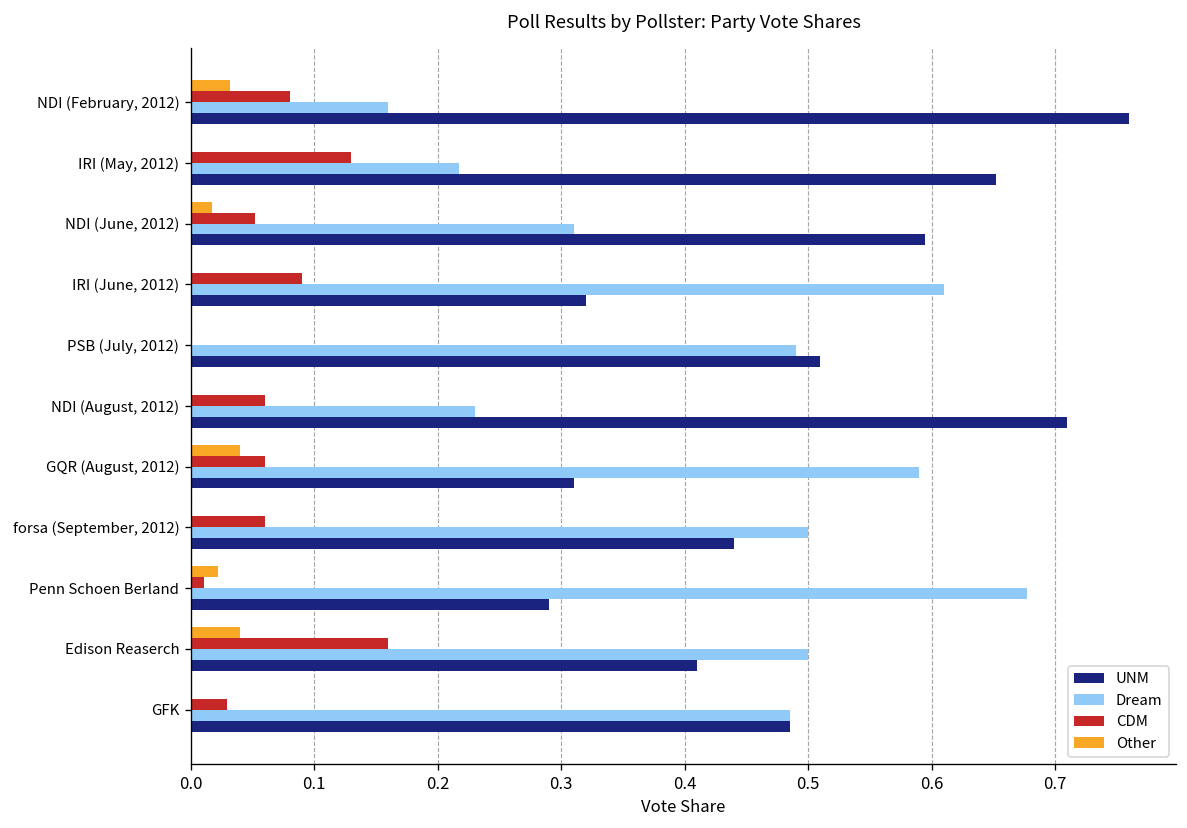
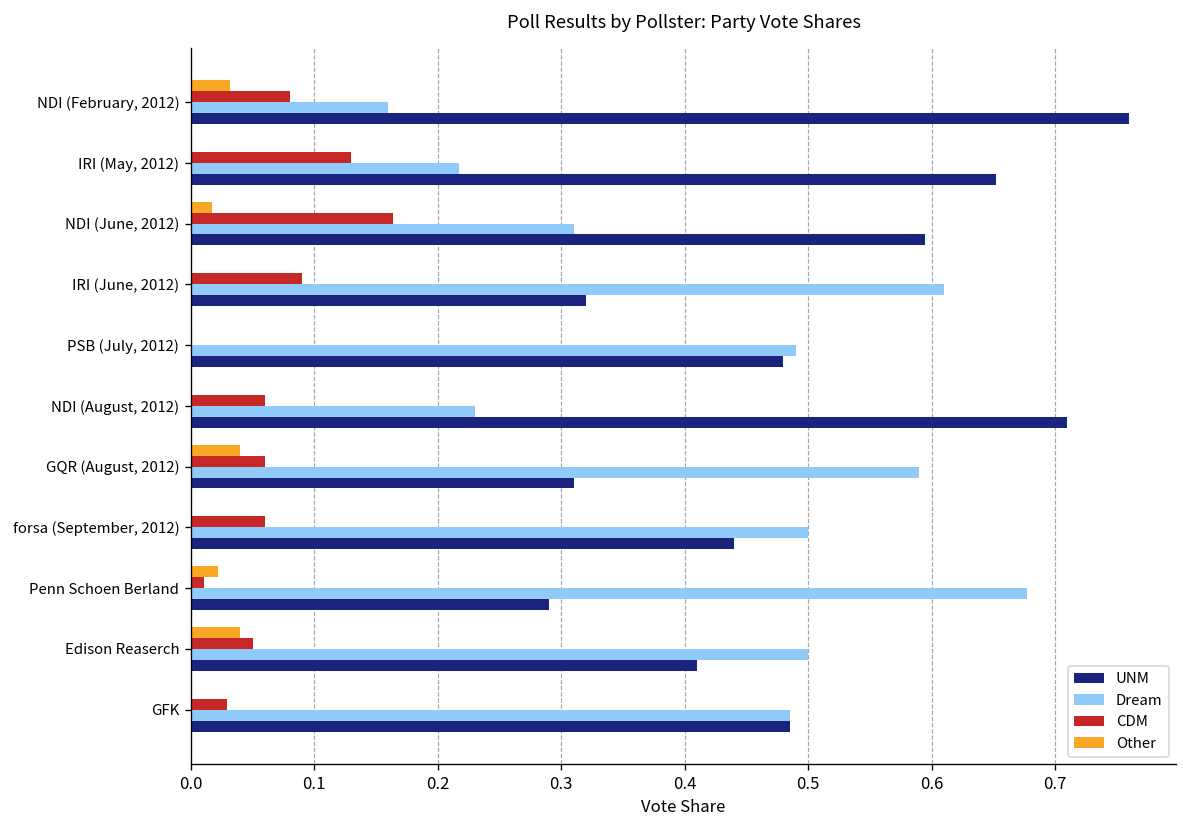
CDM, NDI (June, 2012): 0.052 -> 0.164
UNM, PSB (July, 2012): 0.51 -> 0.48
CDM, Edison Reaserch: 0.16 -> 0.05
